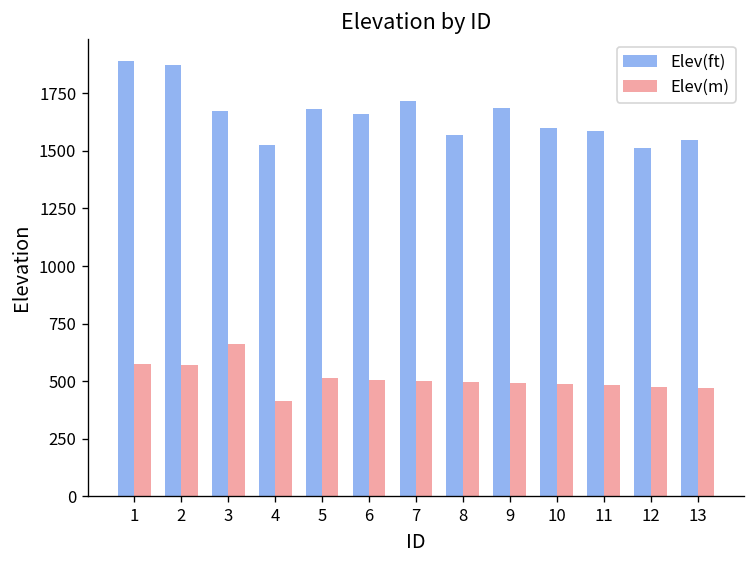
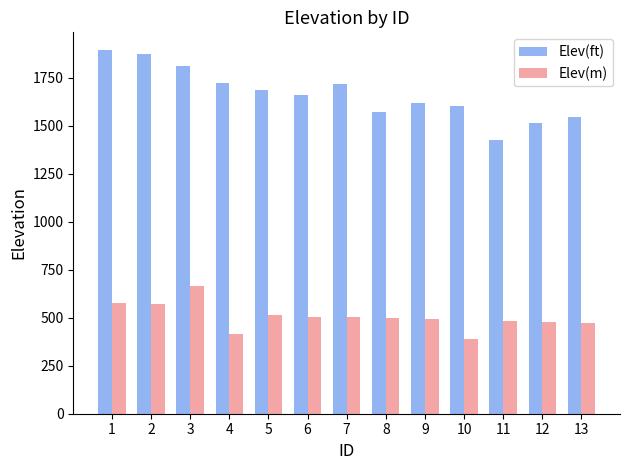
Elev(ft), 3: 1670 -> 1810
Elev(ft), 4: 1520 -> 1720
Elev(ft), 9: 1690 -> 1620
Elev(m), 10: 490 -> 390
Elev(ft), 11: 1590 -> 1430
